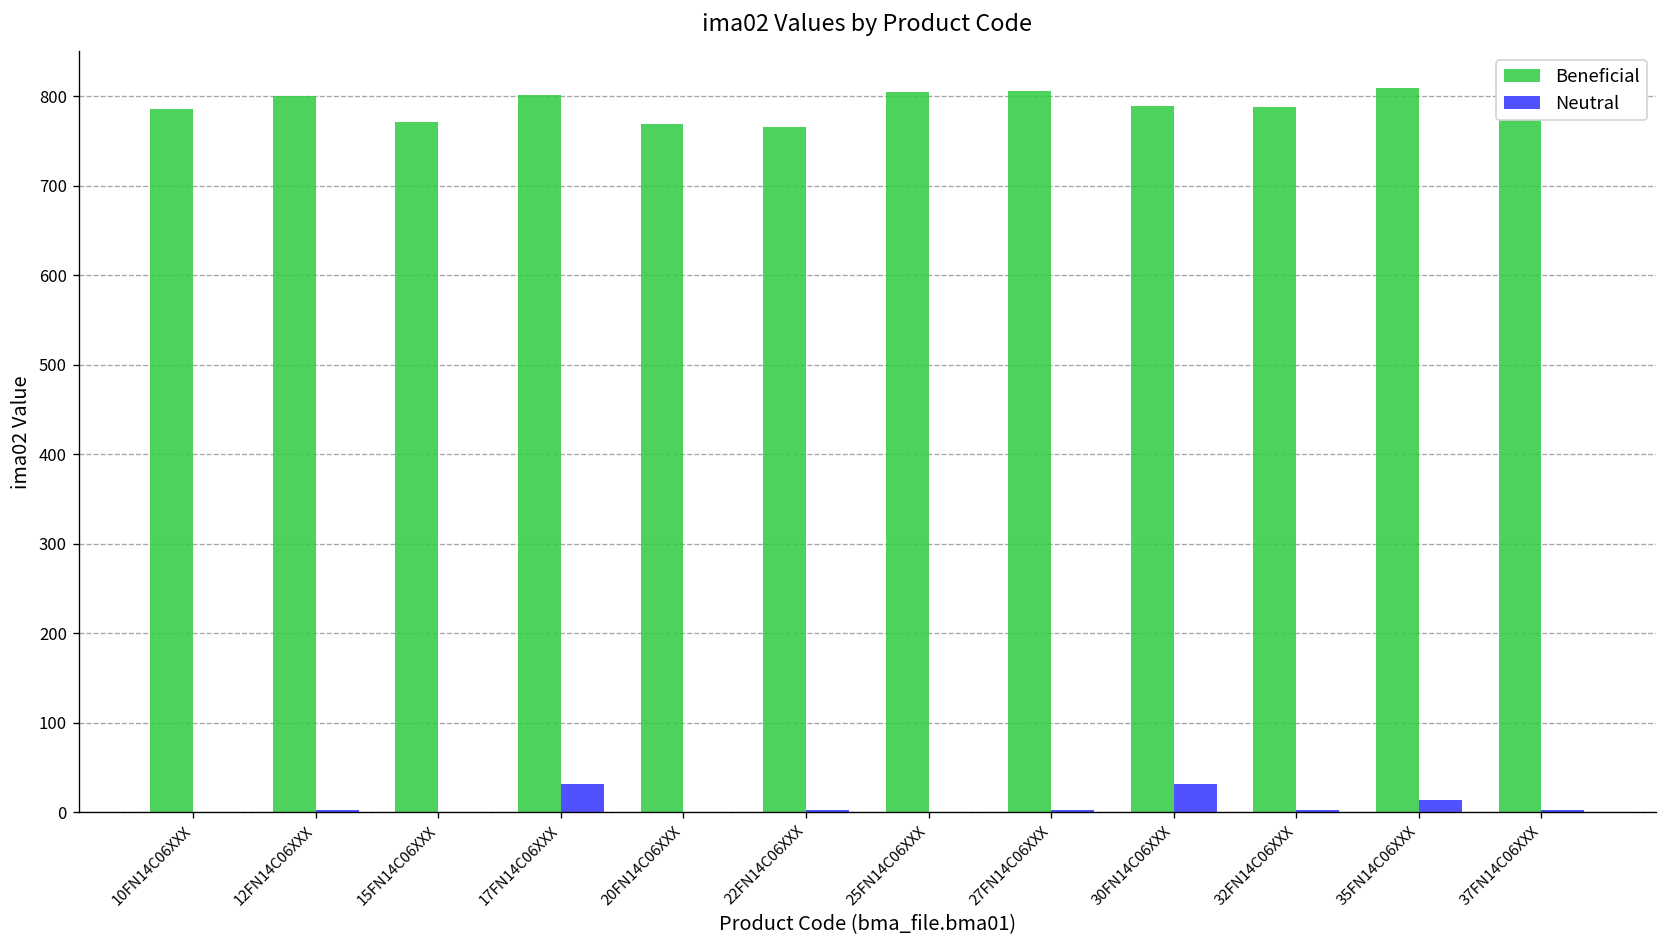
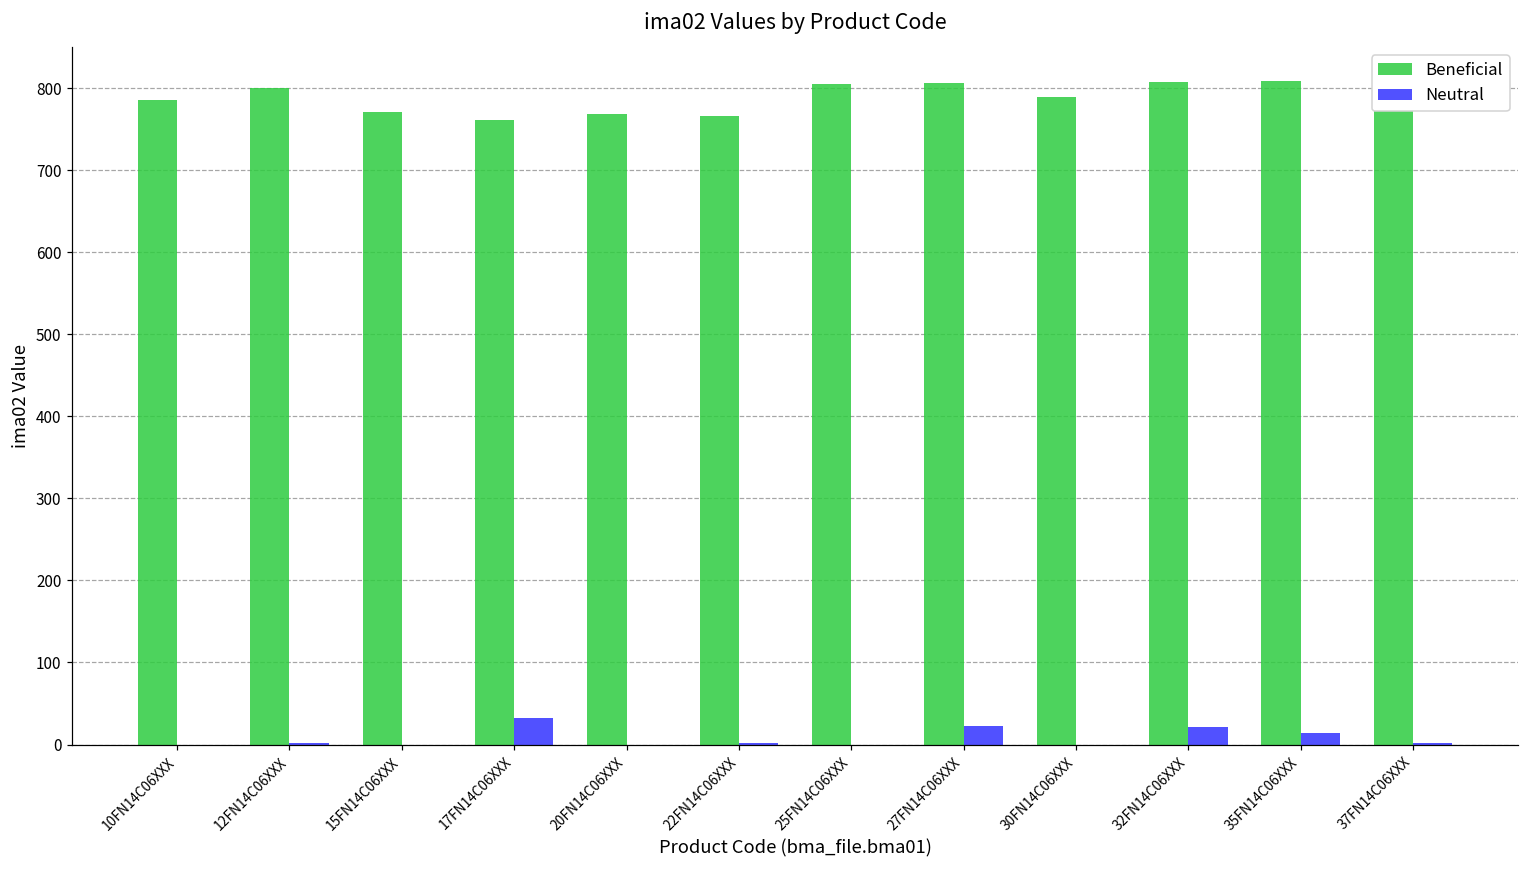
Beneficial, 17FN14C06XXX: 800 -> 760
Neutral, 27FN14C06XXX: 0 -> 20
Neutral, 30FN14C06XXX: 30 -> 0
Beneficial, 32FN14C06XXX: 790 -> 810
Neutral, 32FN14C06XXX: 0 -> 20
